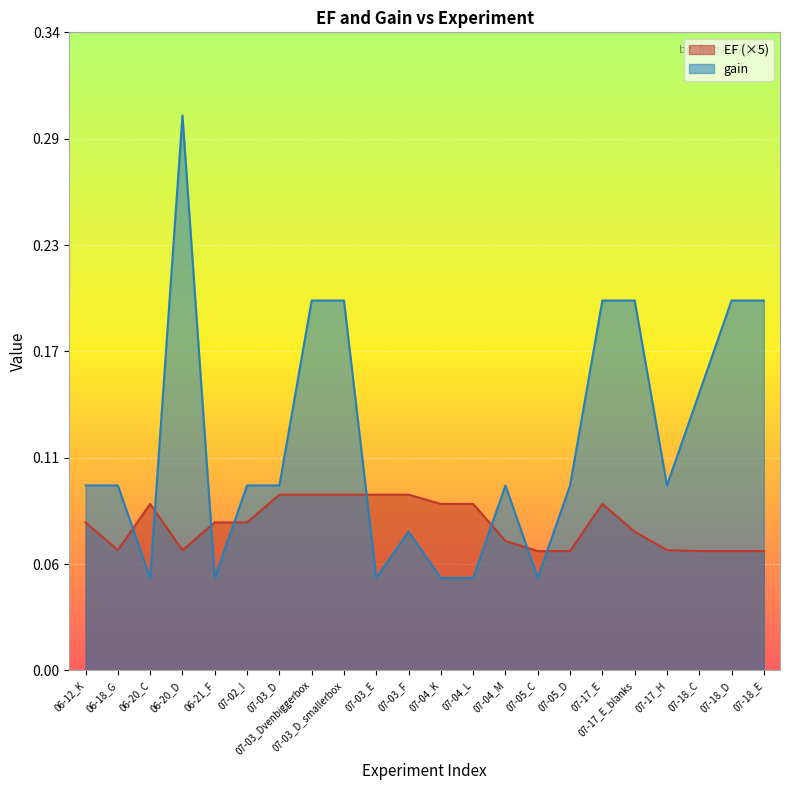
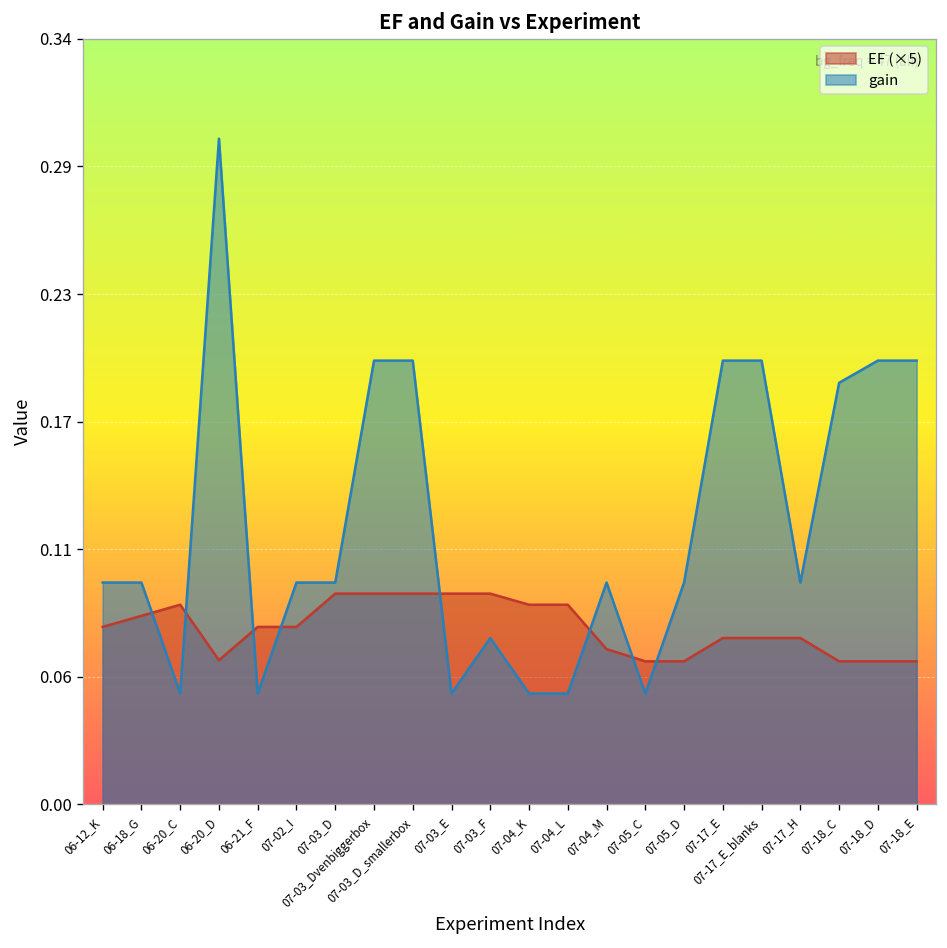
EF (×5), 06-18_G: 0.065 -> 0.085
EF (×5), 07-17_E: 0.090 -> 0.075
EF (×5), 07-17_H: 0.065 -> 0.075
gain, 07-18_C: 0.15 -> 0.19
